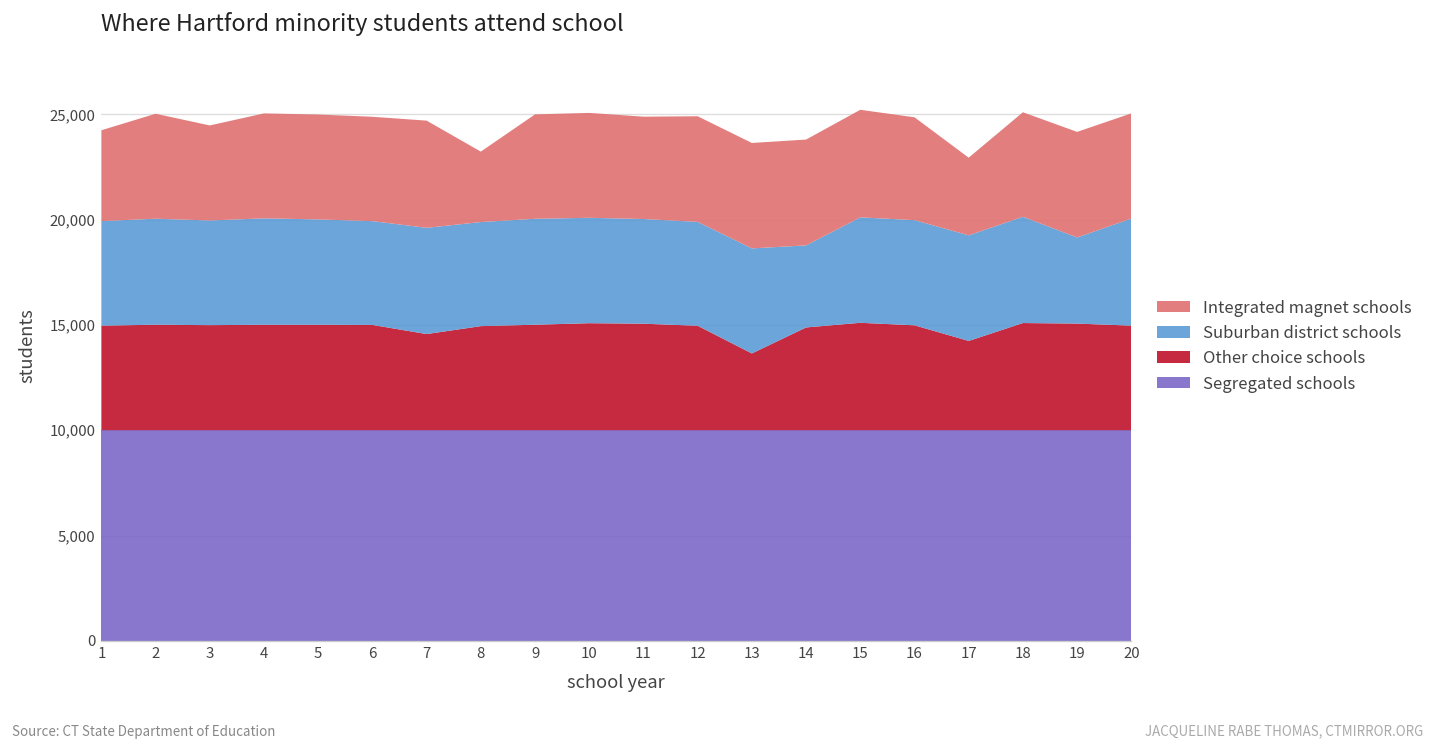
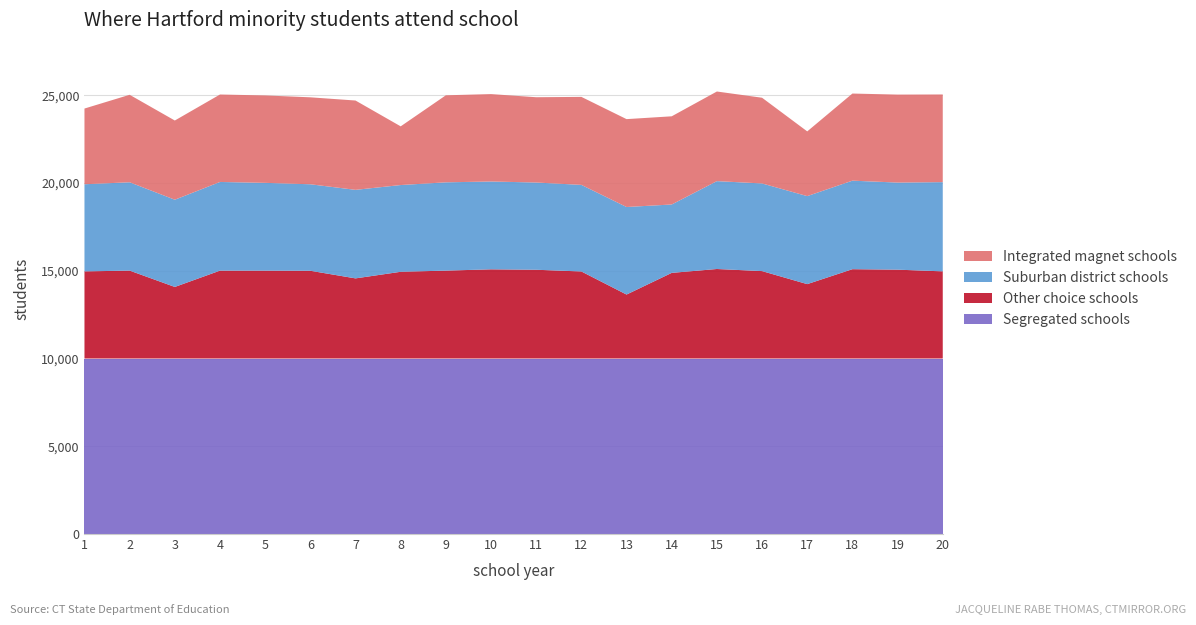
Other choice schools, 3: 5,000 -> 4,100
Suburban district schools, 19: 4,100 -> 5,000
